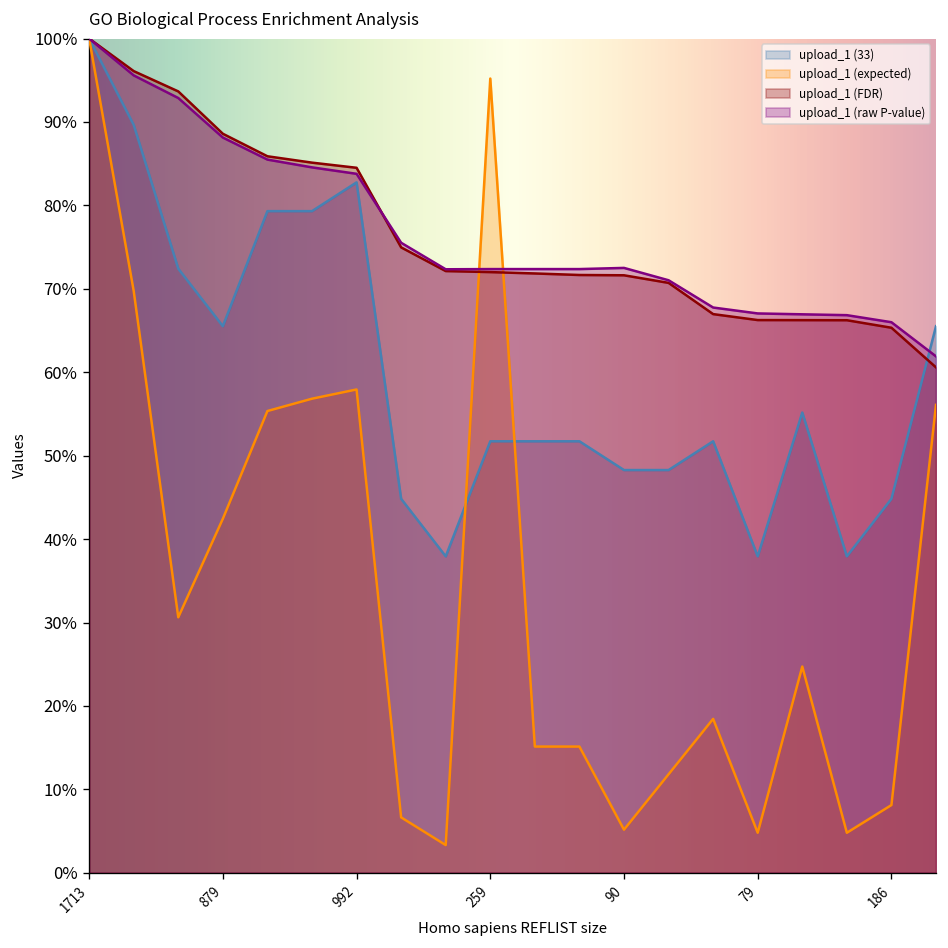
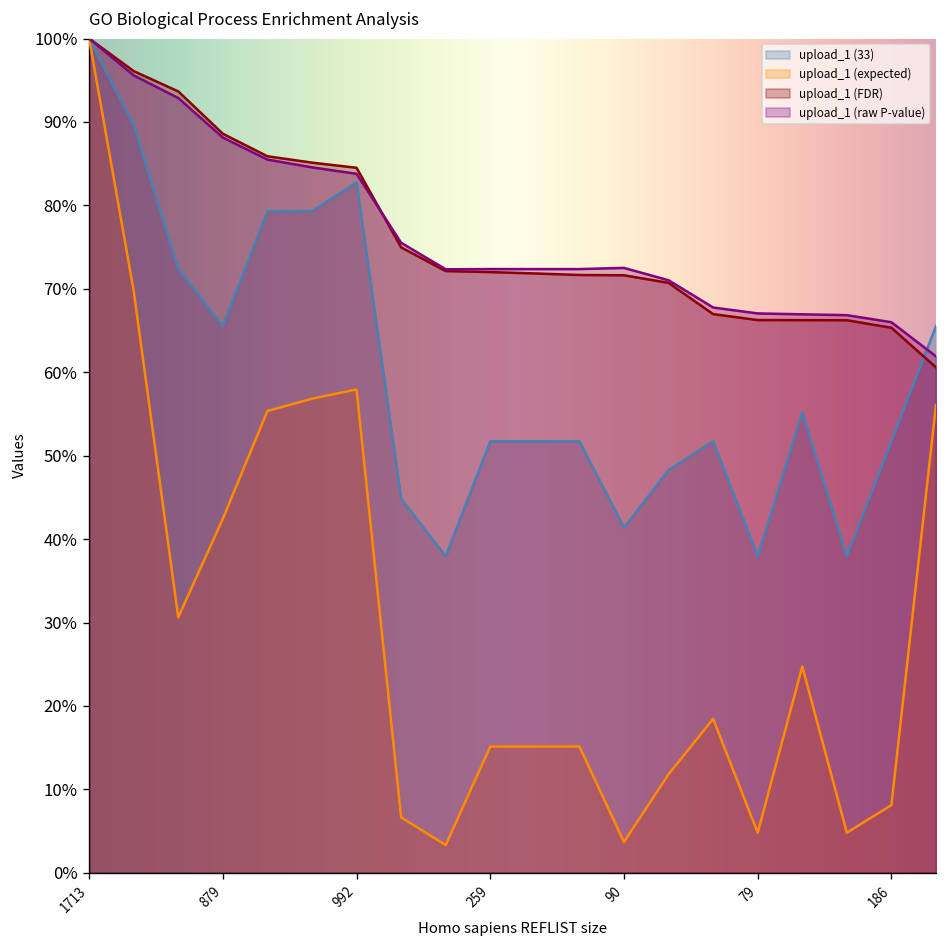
upload_1 (expected), 259: 95% -> 15%
upload_1 (33), 90: 48% -> 41%
upload_1 (expected), 90: 5% -> 4%
upload_1 (33), 186: 45% -> 52%
